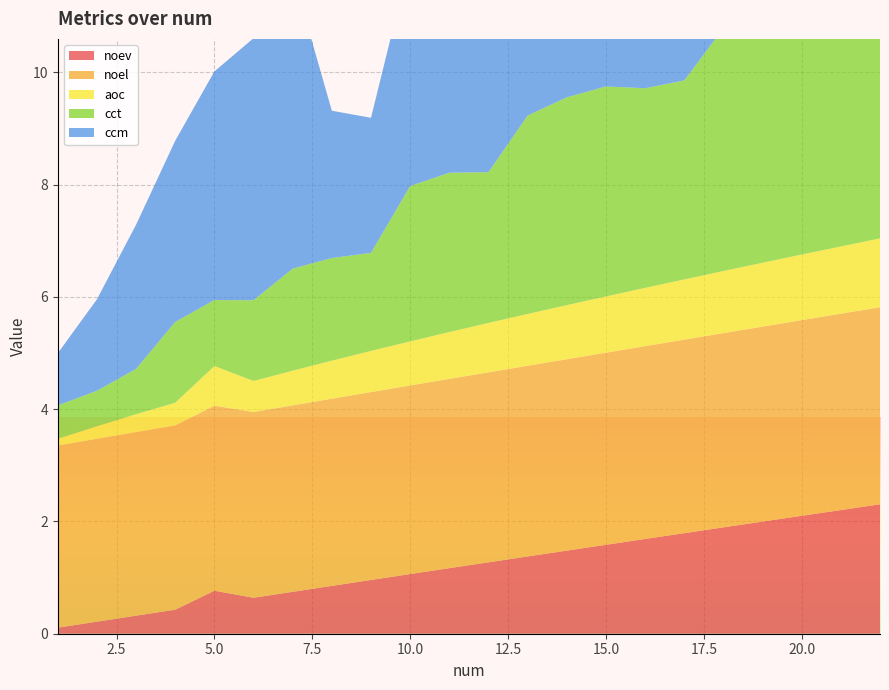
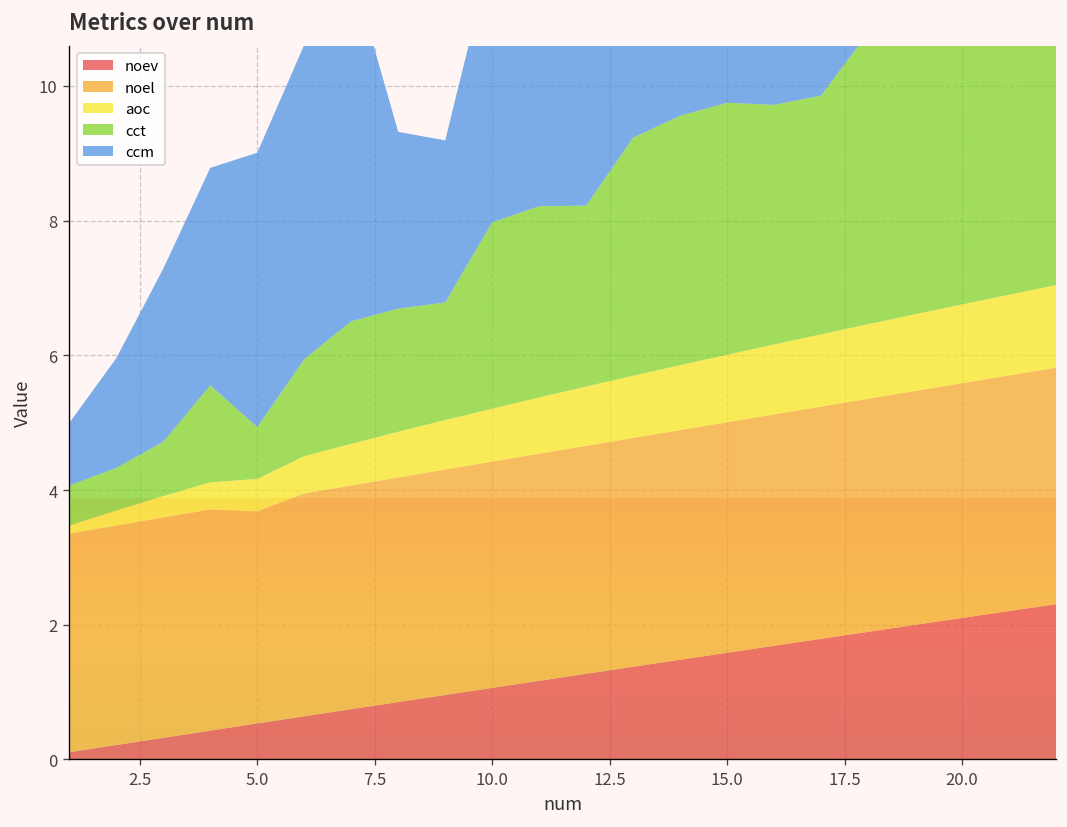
noev, 5.0: 0.8 -> 0.5
noel, 5.0: 3.3 -> 3.1
aoc, 5.0: 0.7 -> 0.5
cct, 5.0: 1.2 -> 0.8
